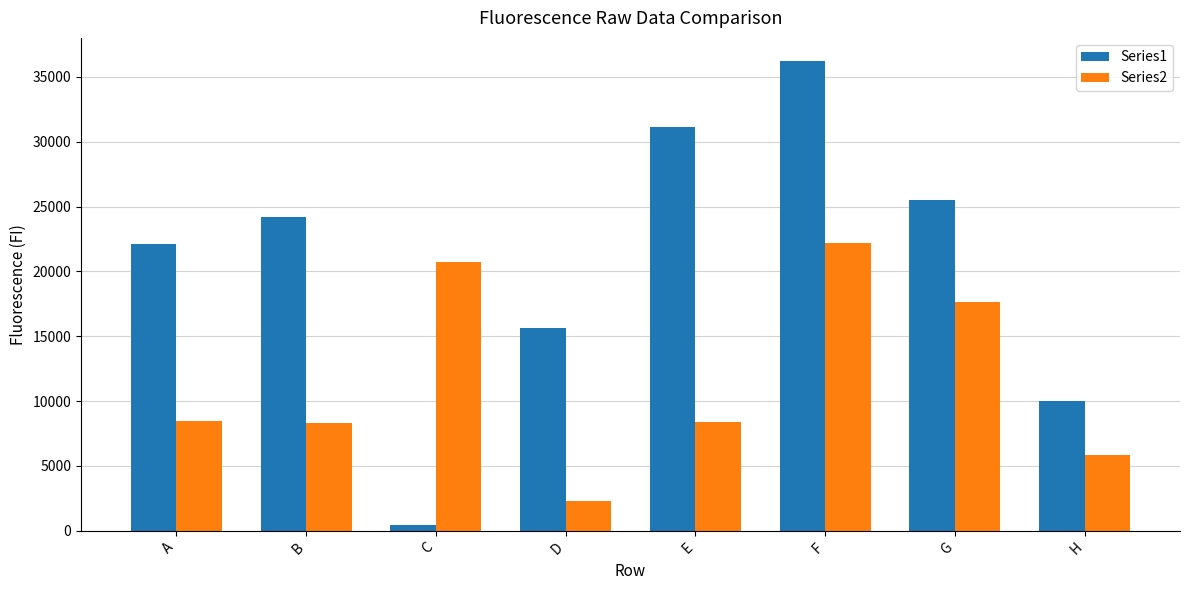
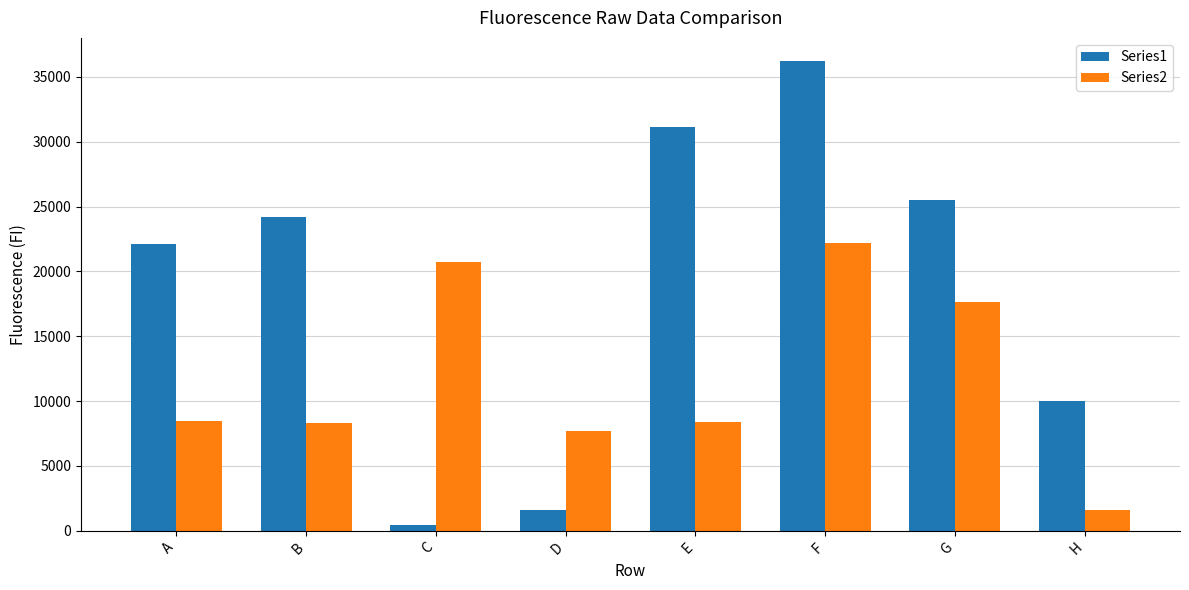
Series1, D: 15700 -> 1600
Series2, D: 2300 -> 7700
Series2, H: 5800 -> 1600
